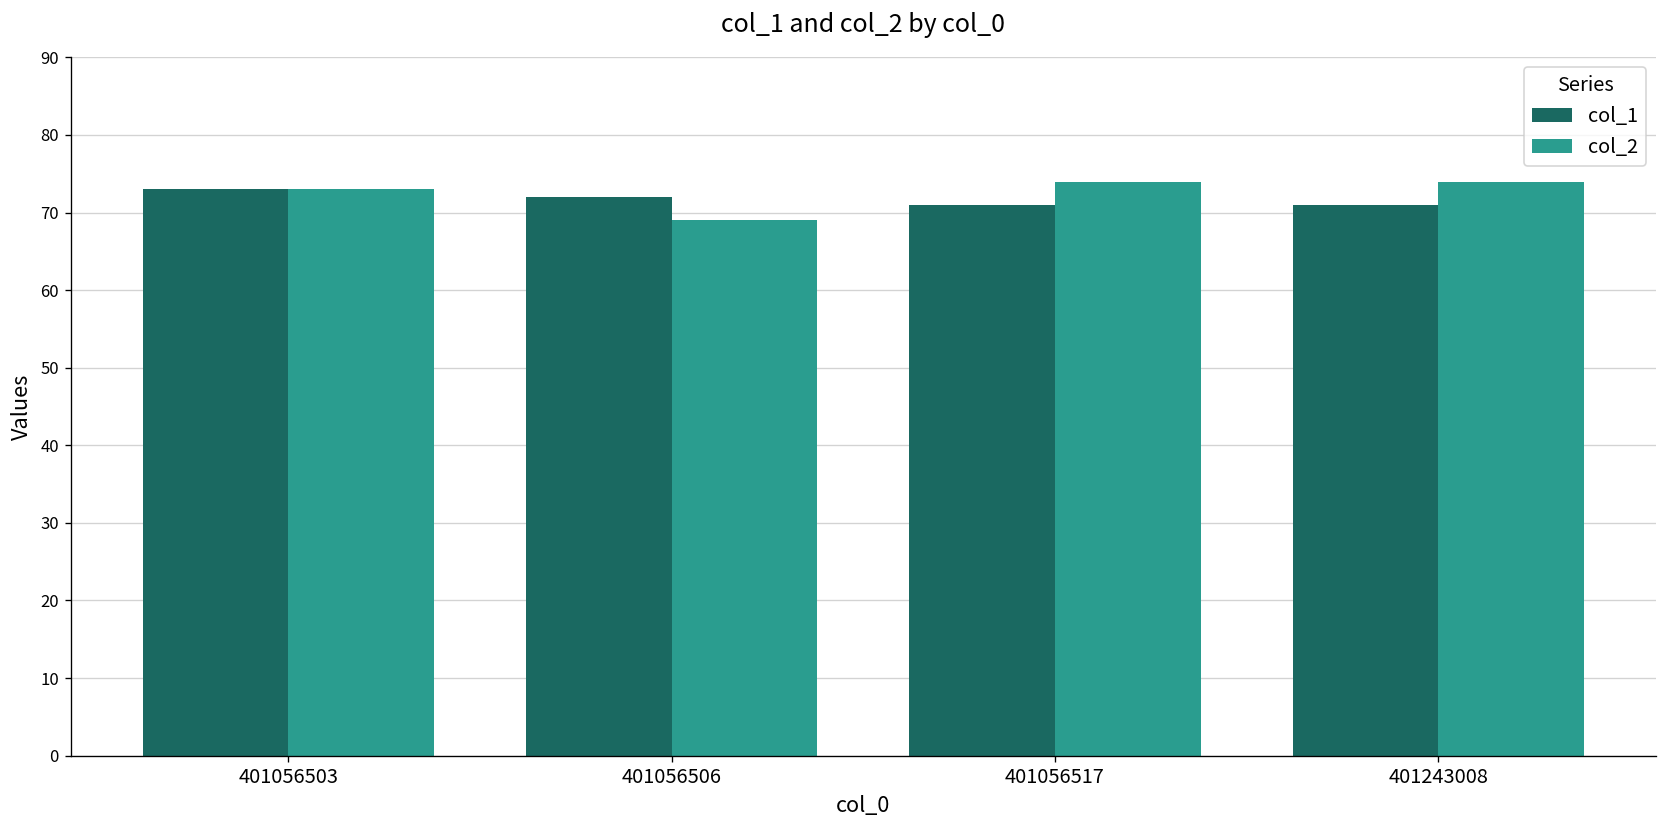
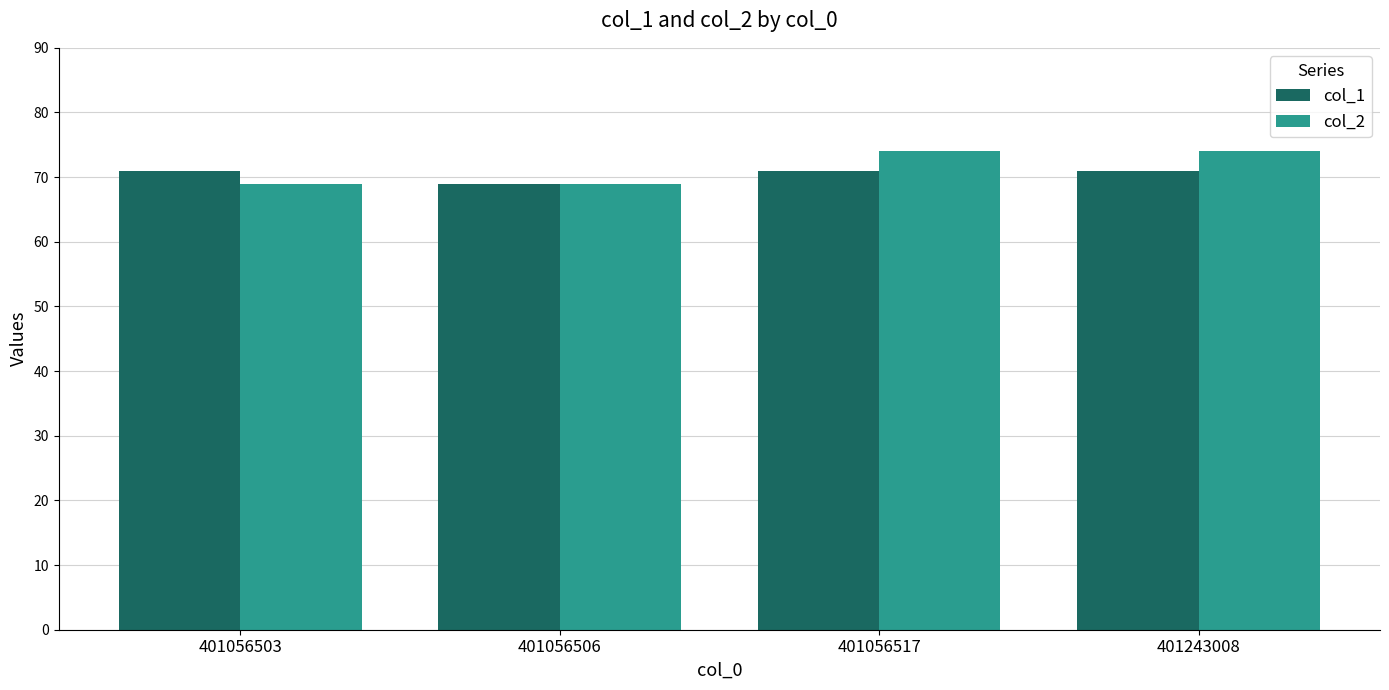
col_1, 401056503: 73 -> 71
col_2, 401056503: 73 -> 69
col_1, 401056506: 72 -> 69
